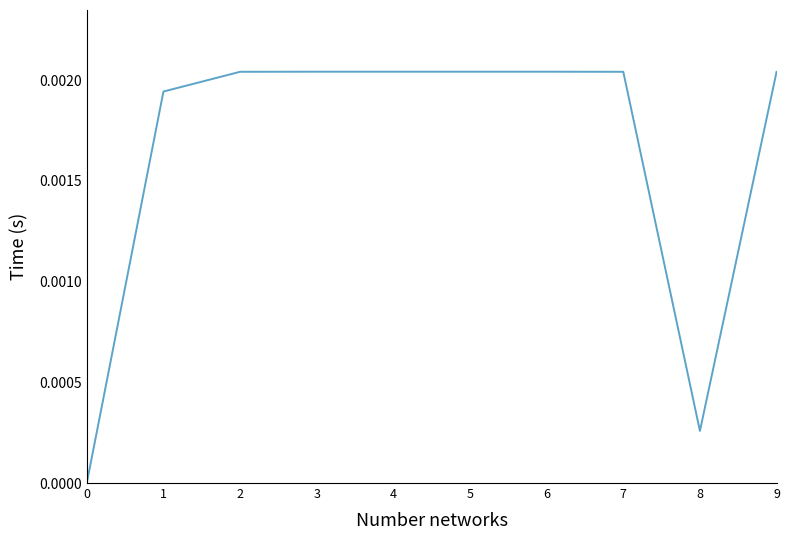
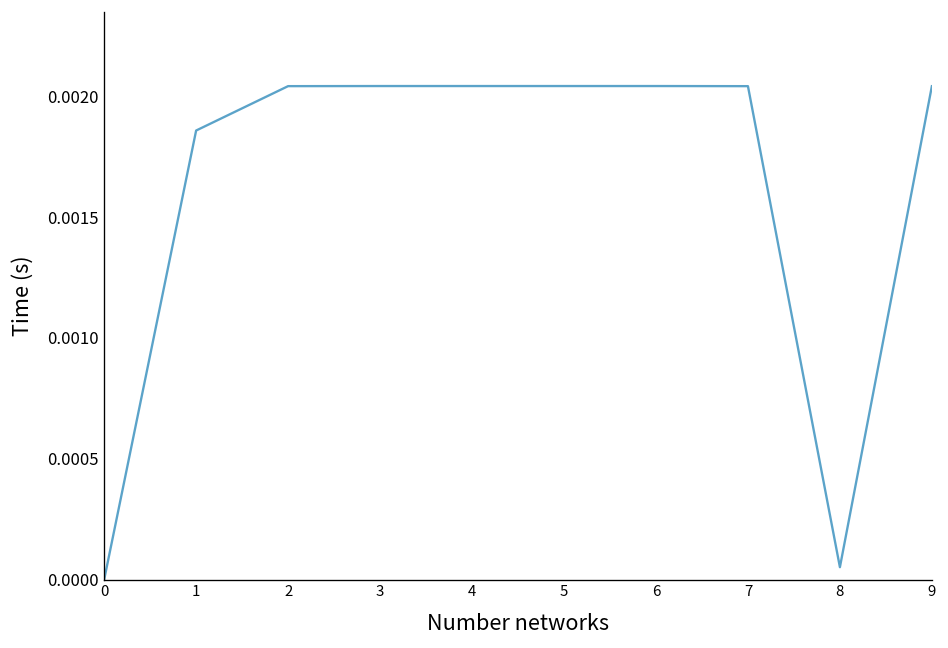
1: 0.00194 -> 0.00186
8: 0.00026 -> 0.00005
